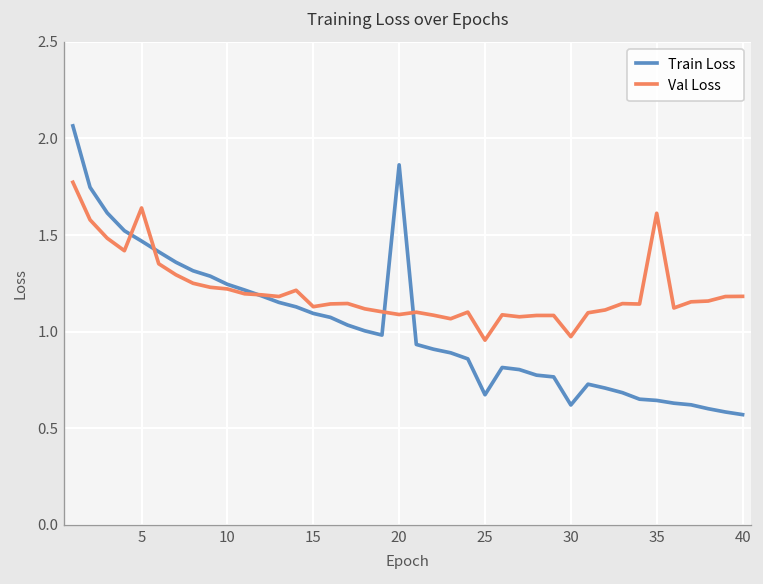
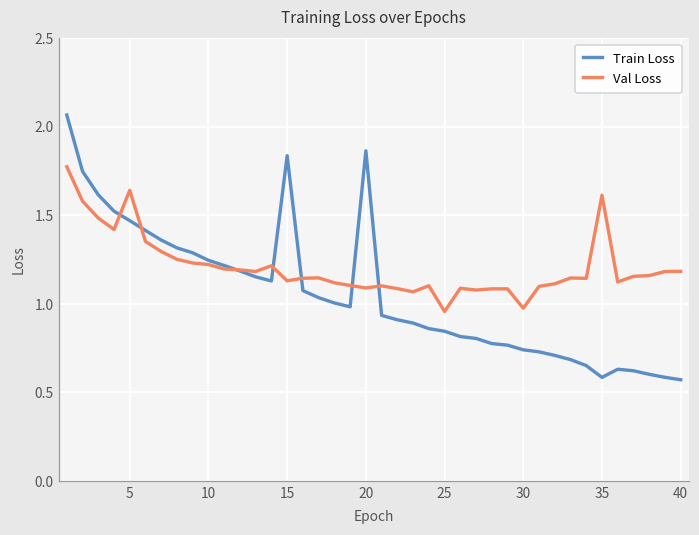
Train Loss, 15: 1.09 -> 1.84
Train Loss, 25: 0.67 -> 0.84
Train Loss, 30: 0.62 -> 0.74
Train Loss, 35: 0.64 -> 0.58
